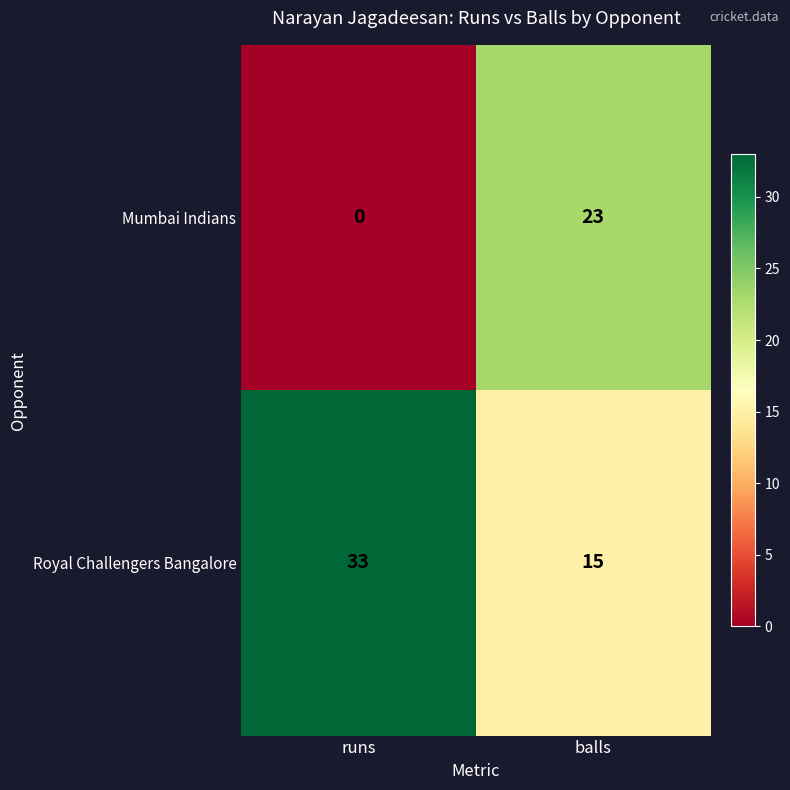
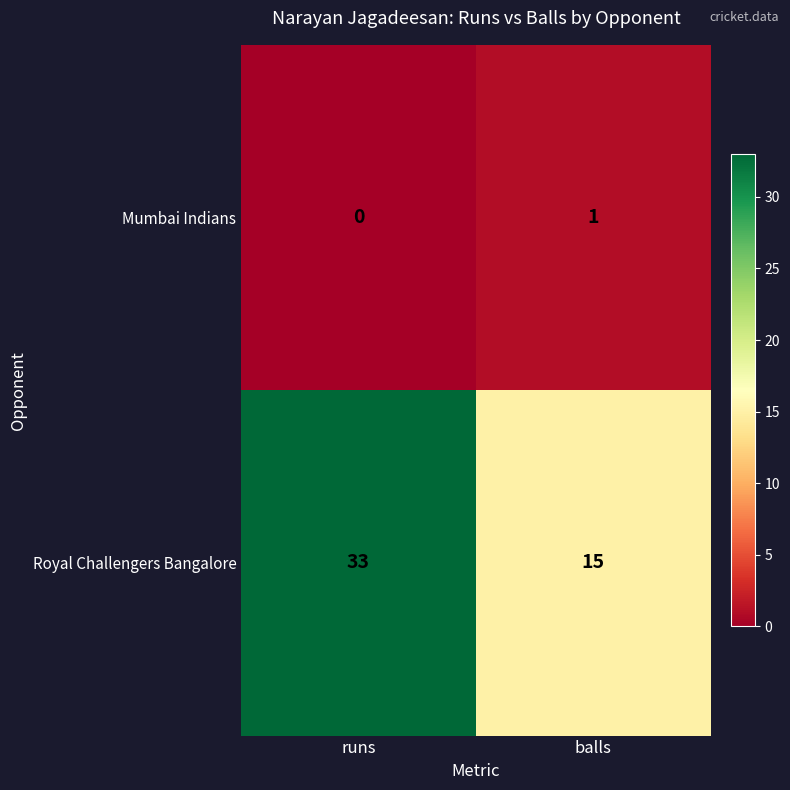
Mumbai Indians, balls: 23 -> 1
